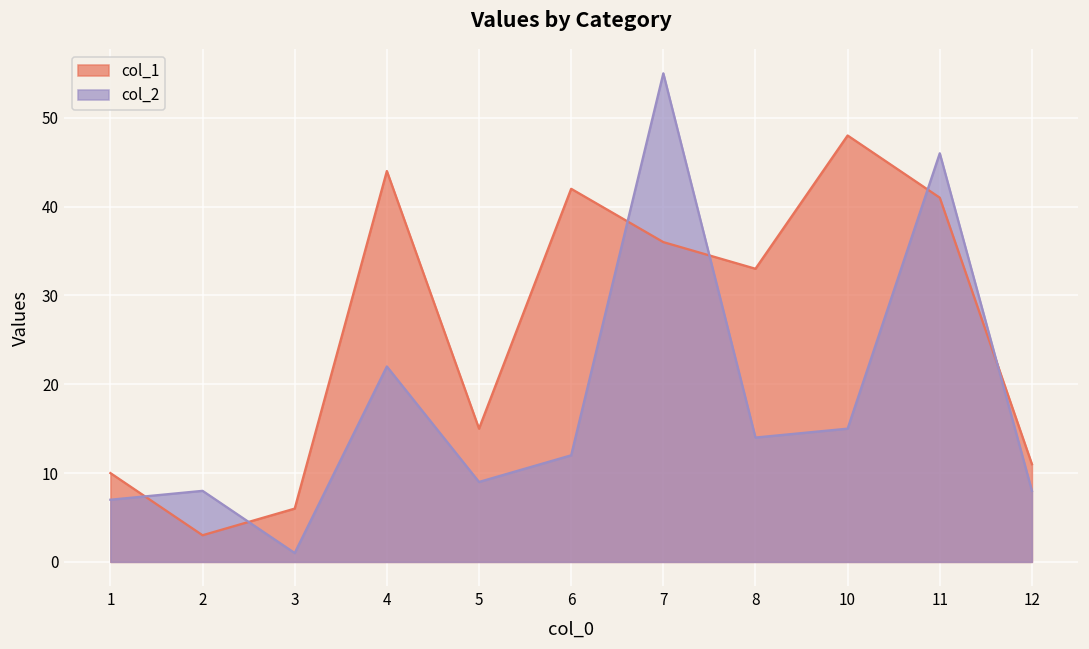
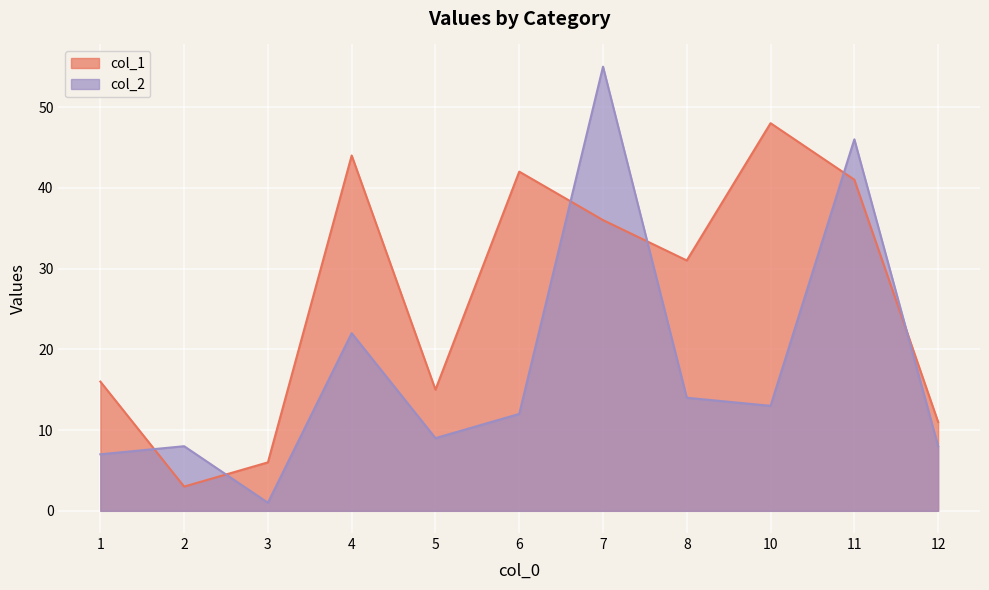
col_1, 1: 10 -> 16
col_1, 8: 33 -> 31
col_2, 10: 15 -> 13
